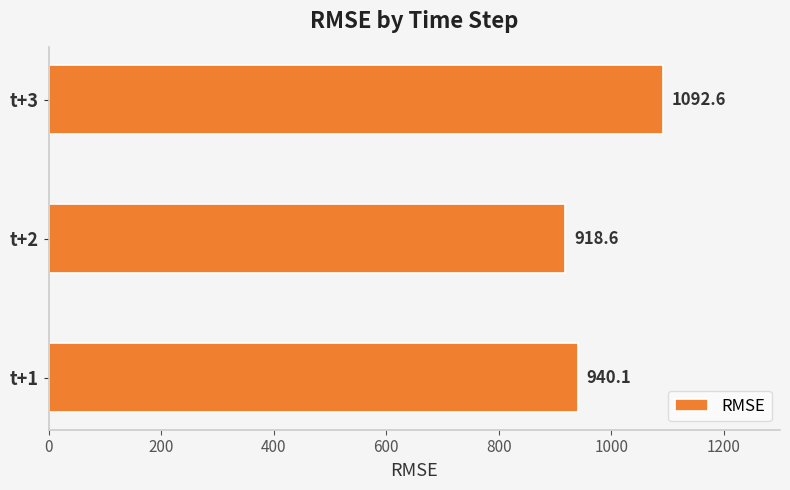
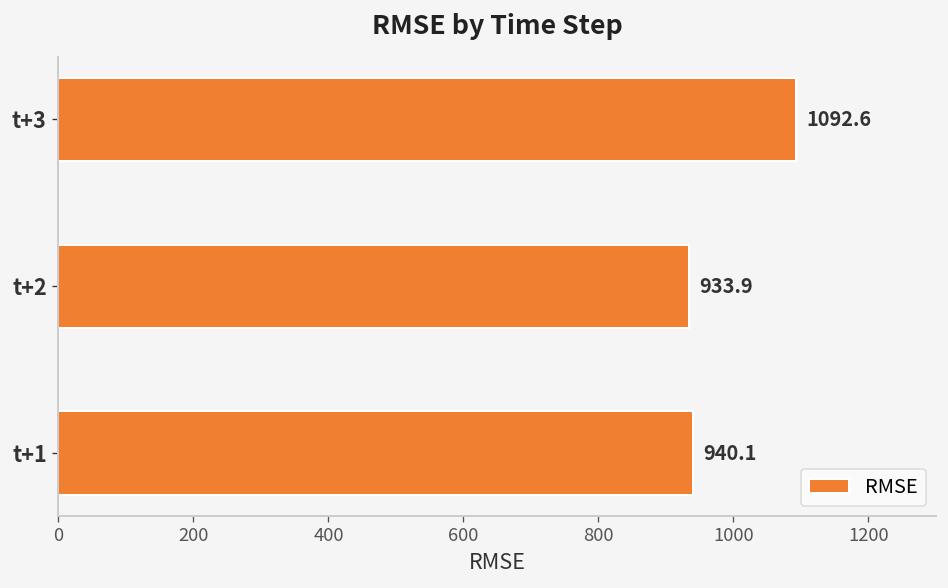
t+2: 918.6 -> 933.9
